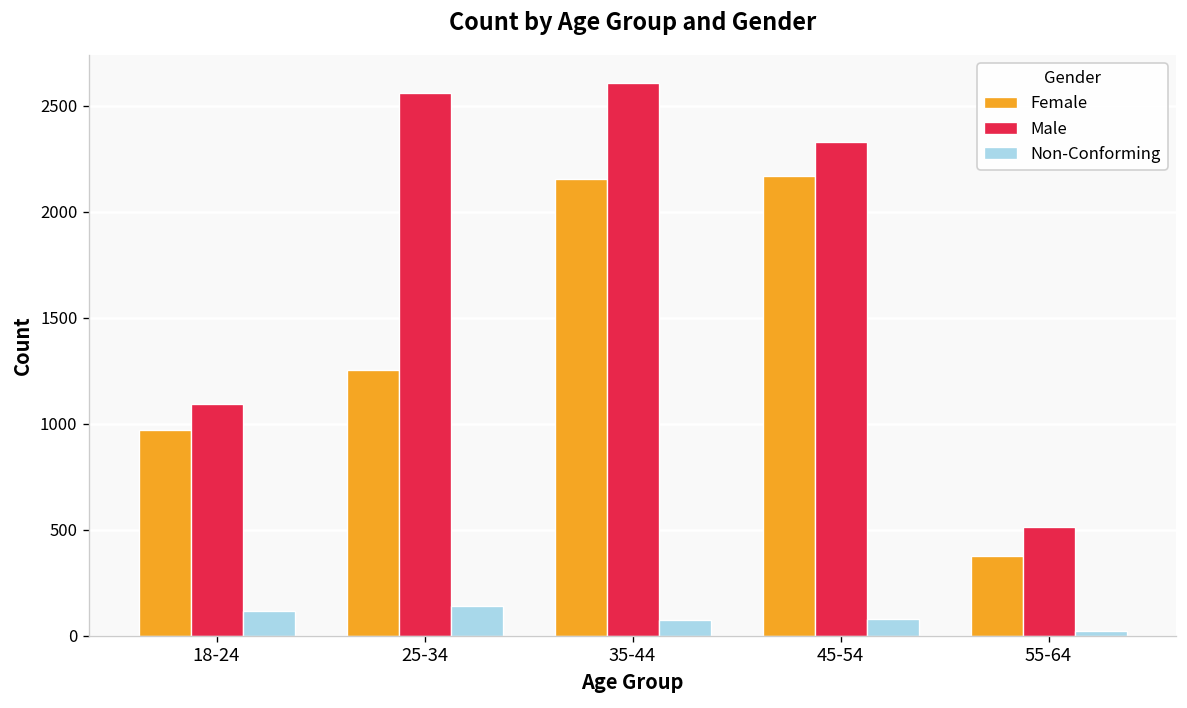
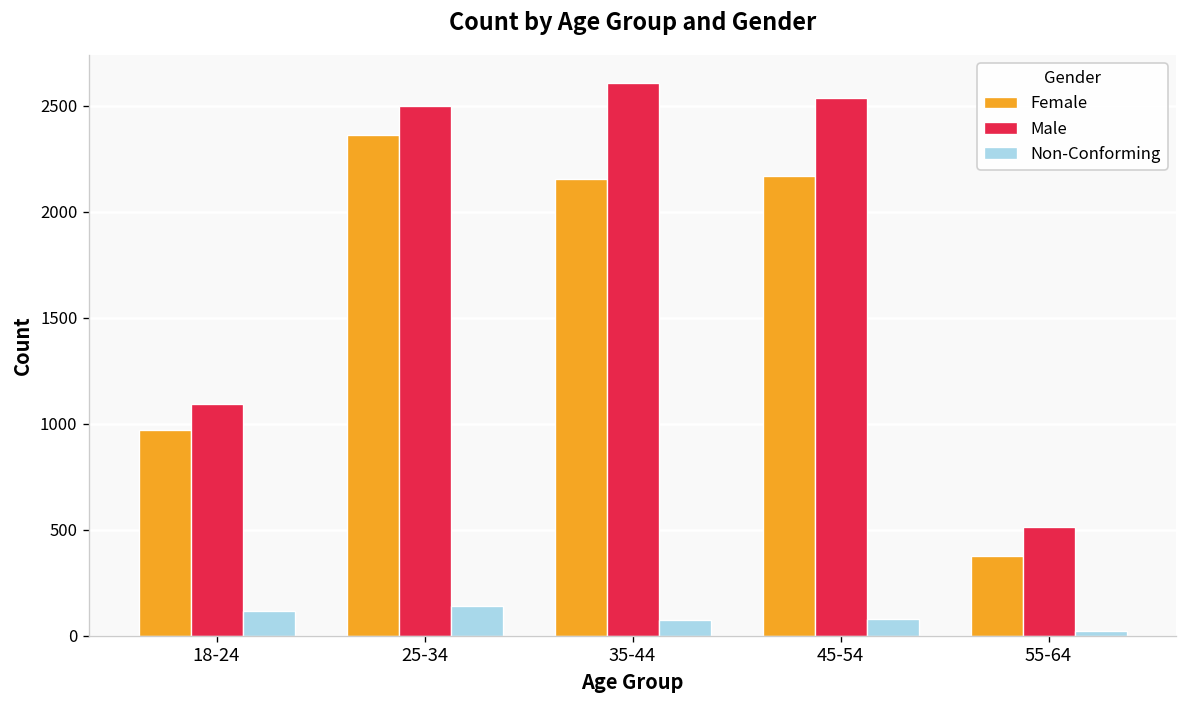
Female, 25-34: 1250 -> 2360
Male, 25-34: 2560 -> 2500
Male, 45-54: 2330 -> 2540
